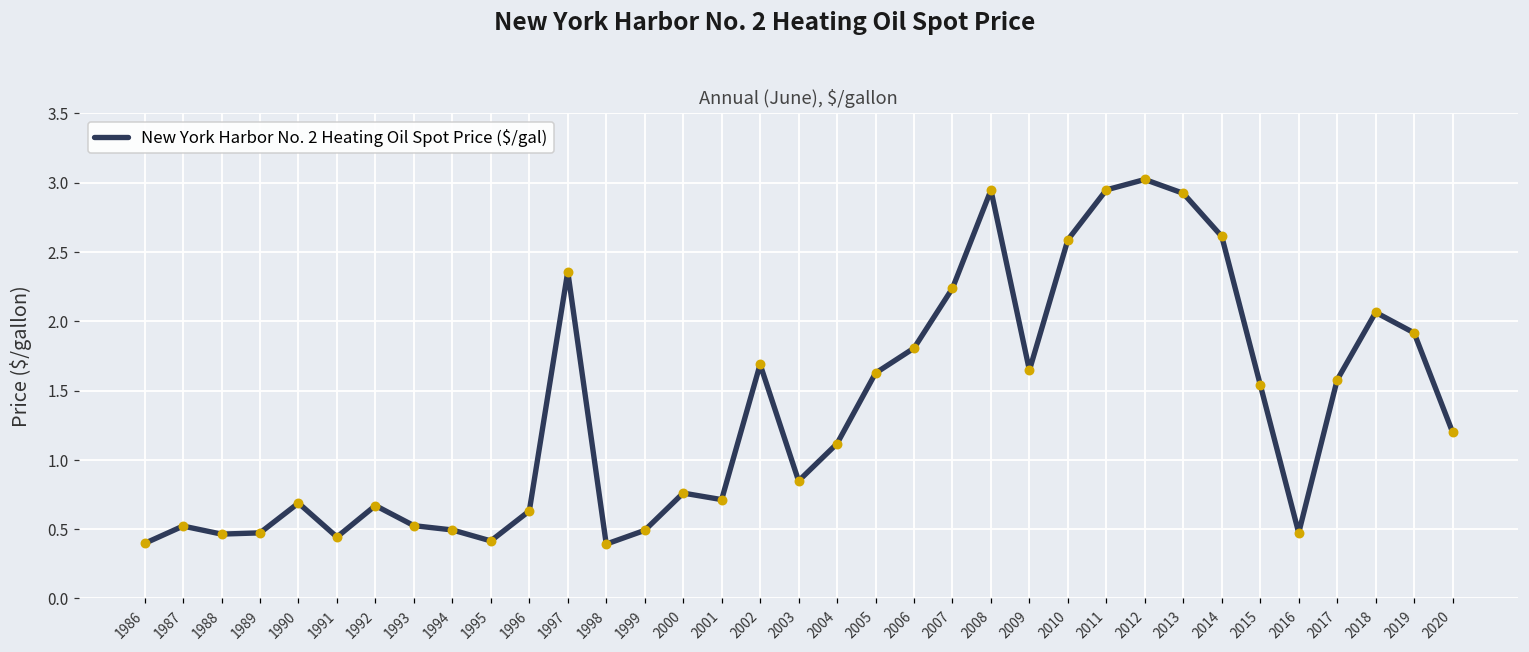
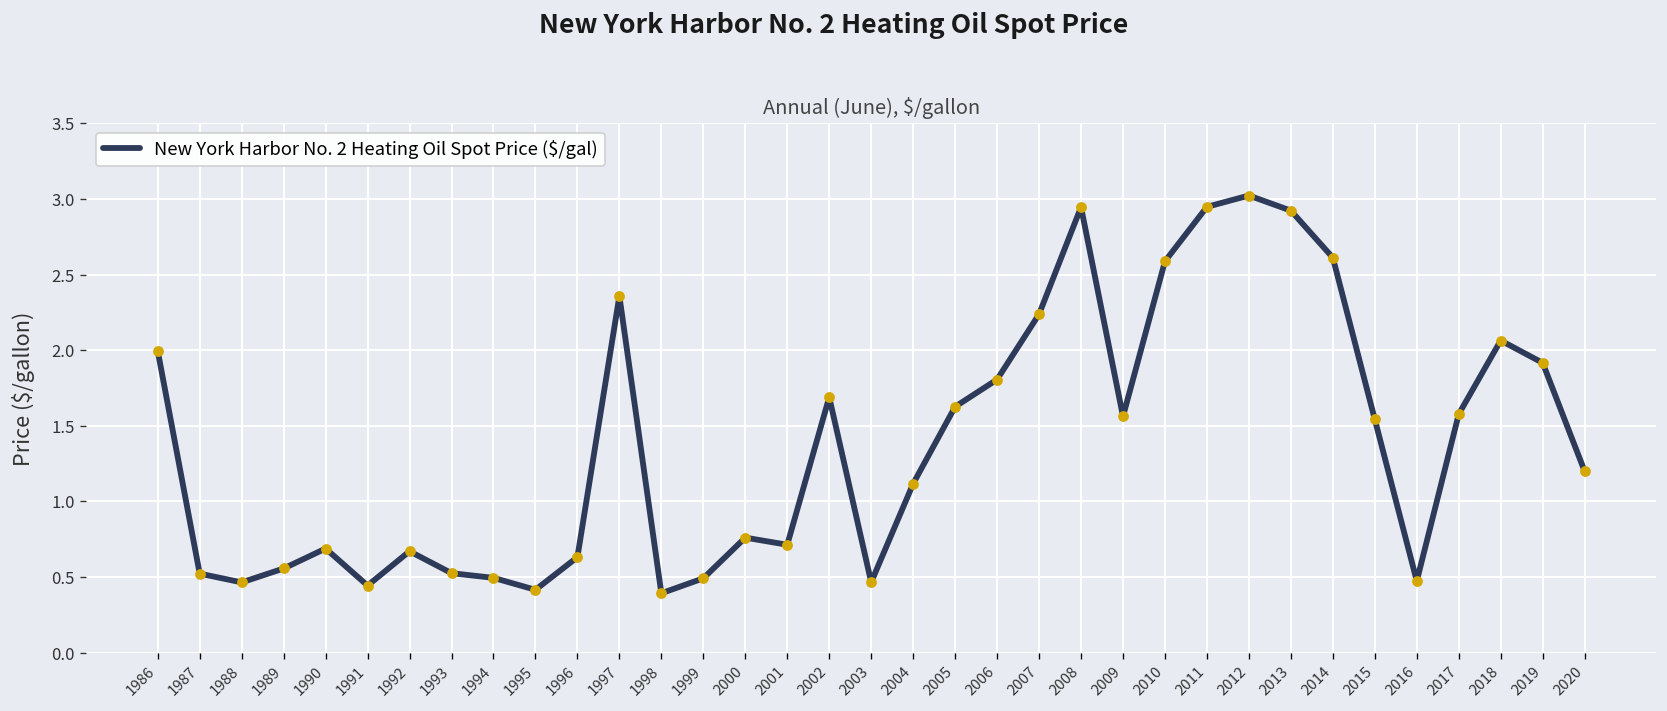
1986: 0.40 -> 2.00
1989: 0.47 -> 0.56
2003: 0.85 -> 0.47
2009: 1.65 -> 1.56
